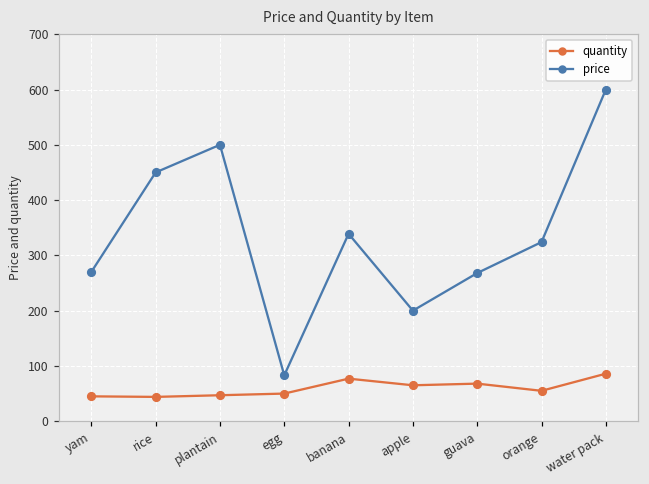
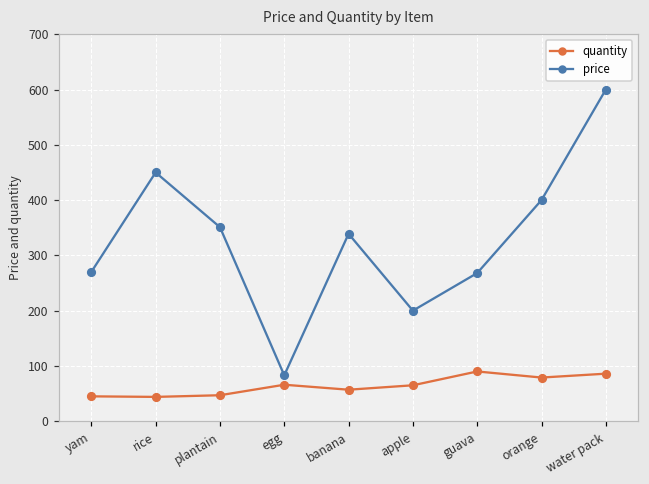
price, plantain: 500 -> 350
quantity, egg: 50 -> 70
quantity, banana: 80 -> 60
quantity, guava: 70 -> 90
quantity, orange: 60 -> 80
price, orange: 320 -> 400
